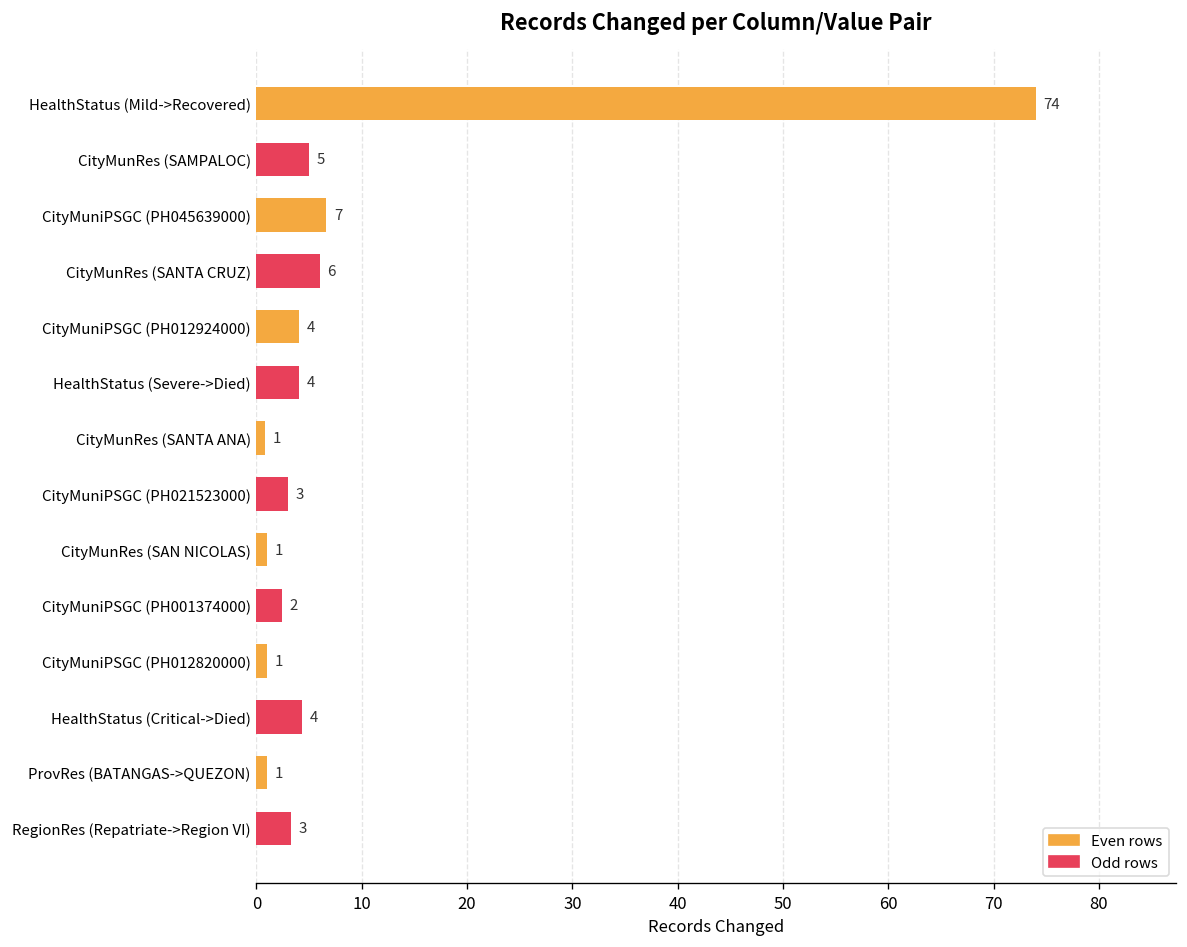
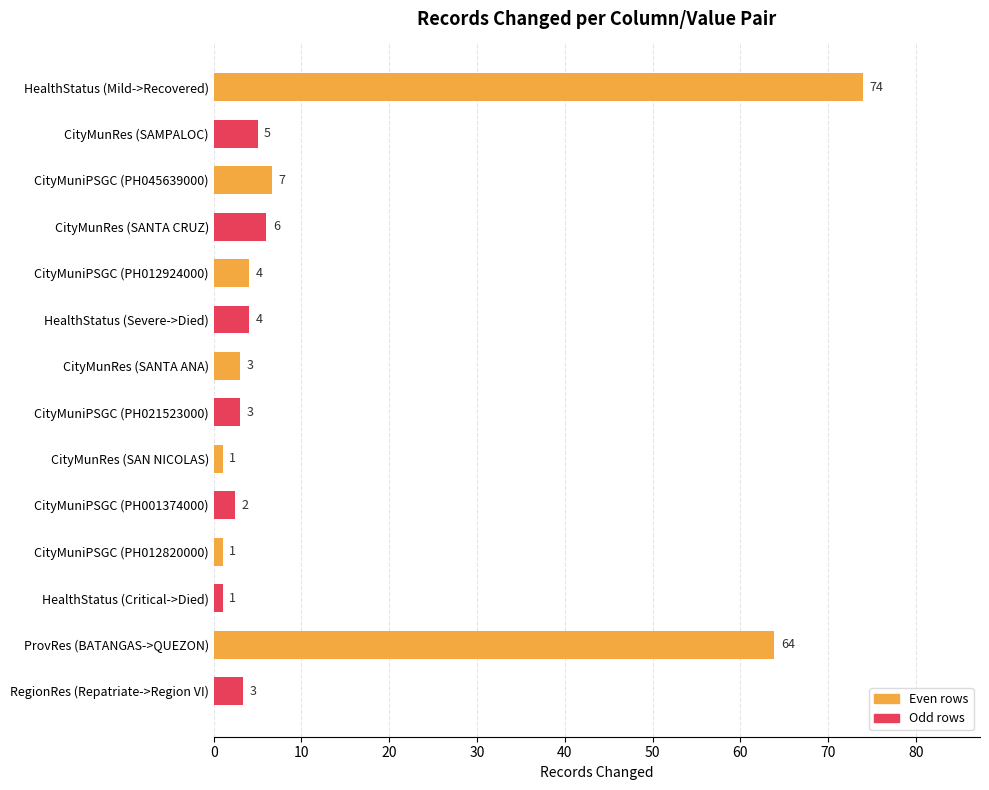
CityMunRes (SANTA ANA): 1 -> 3
HealthStatus (Critical->Died): 4 -> 1
ProvRes (BATANGAS->QUEZON): 1 -> 64
